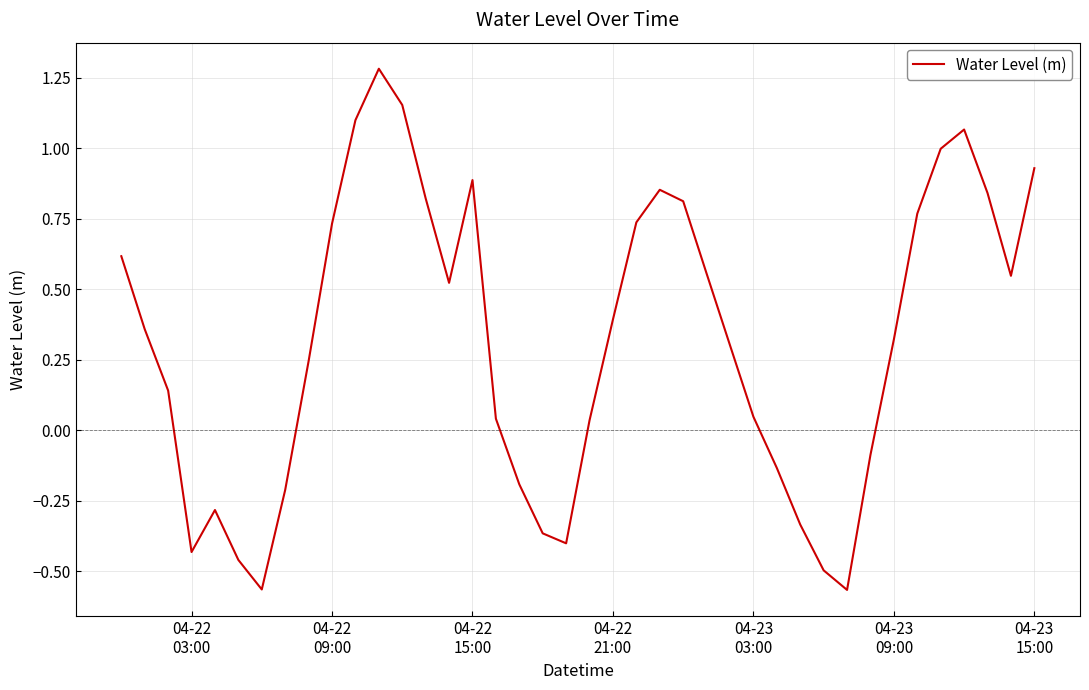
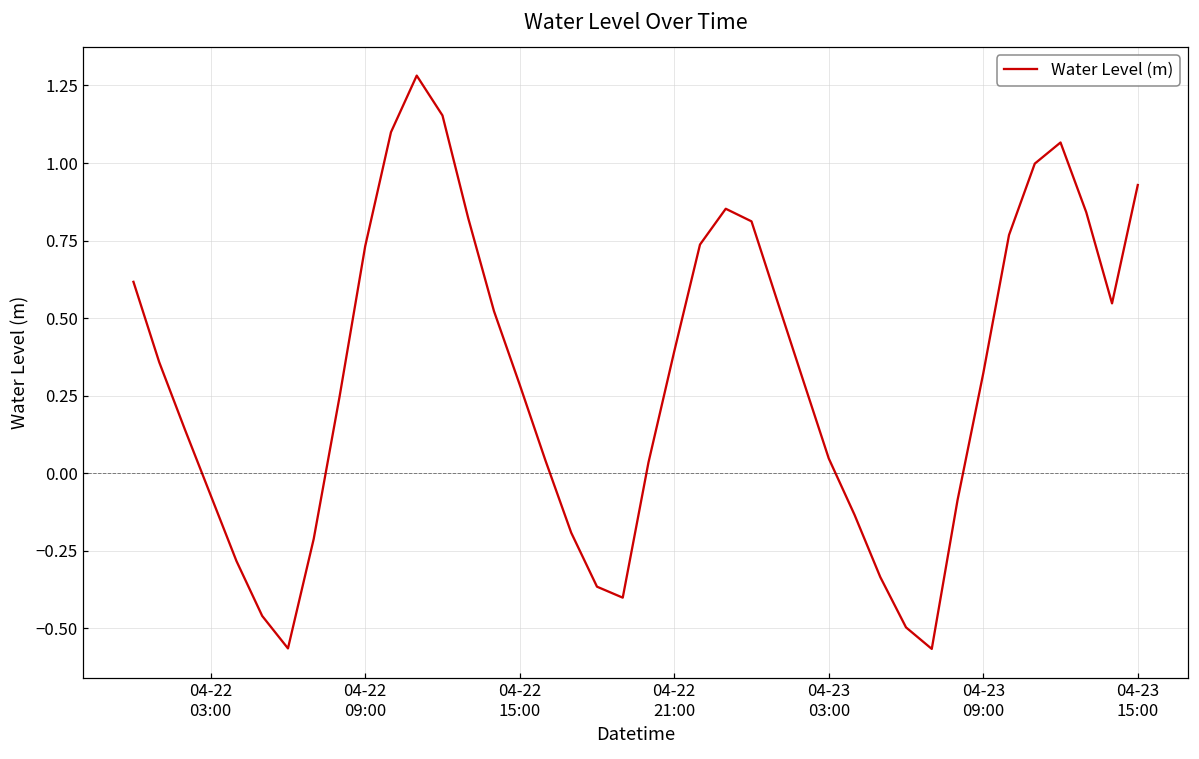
04-22 03:00: -0.43 -> -0.07
04-22 15:00: 0.89 -> 0.29
